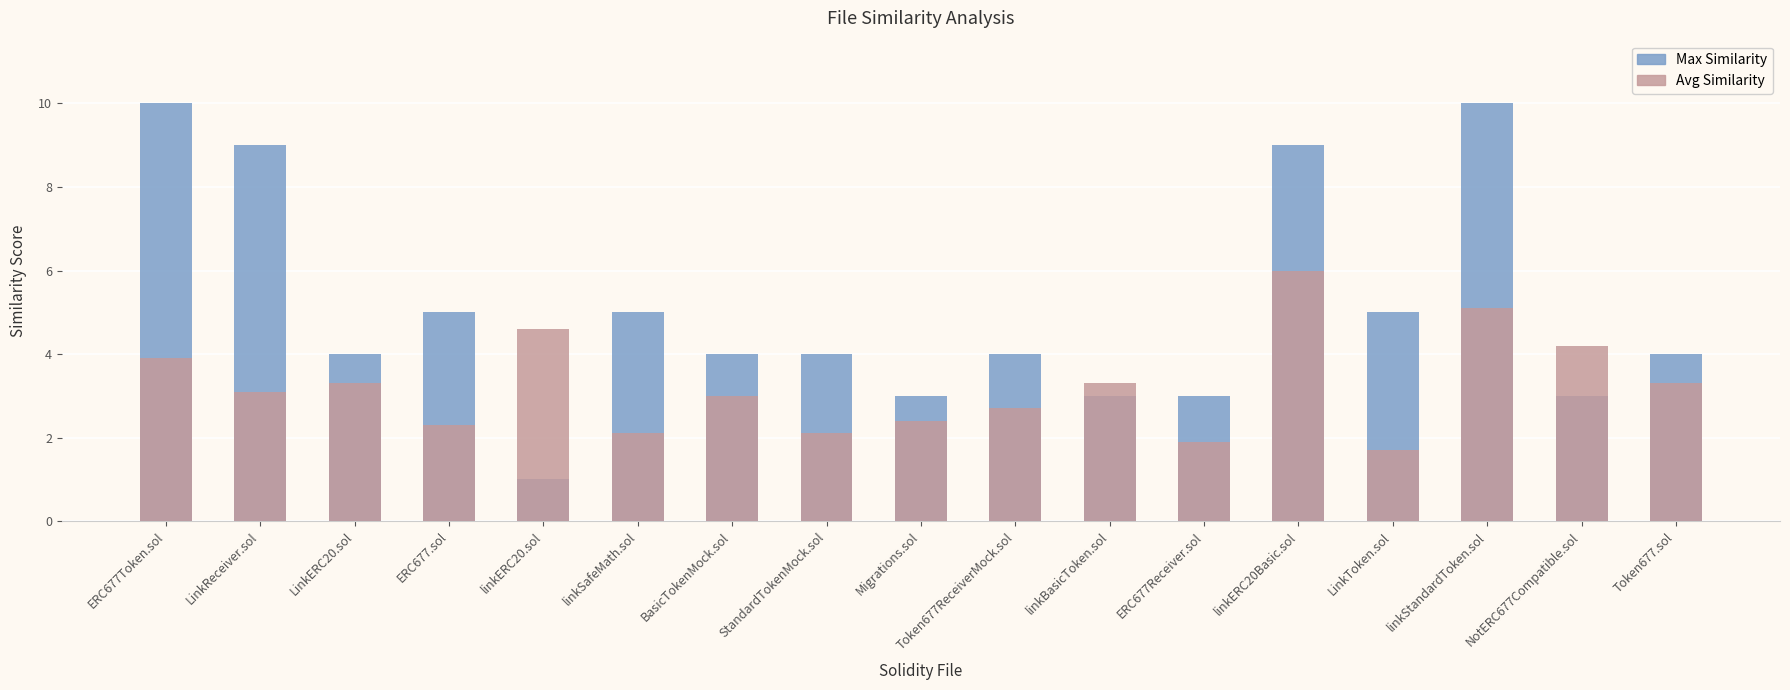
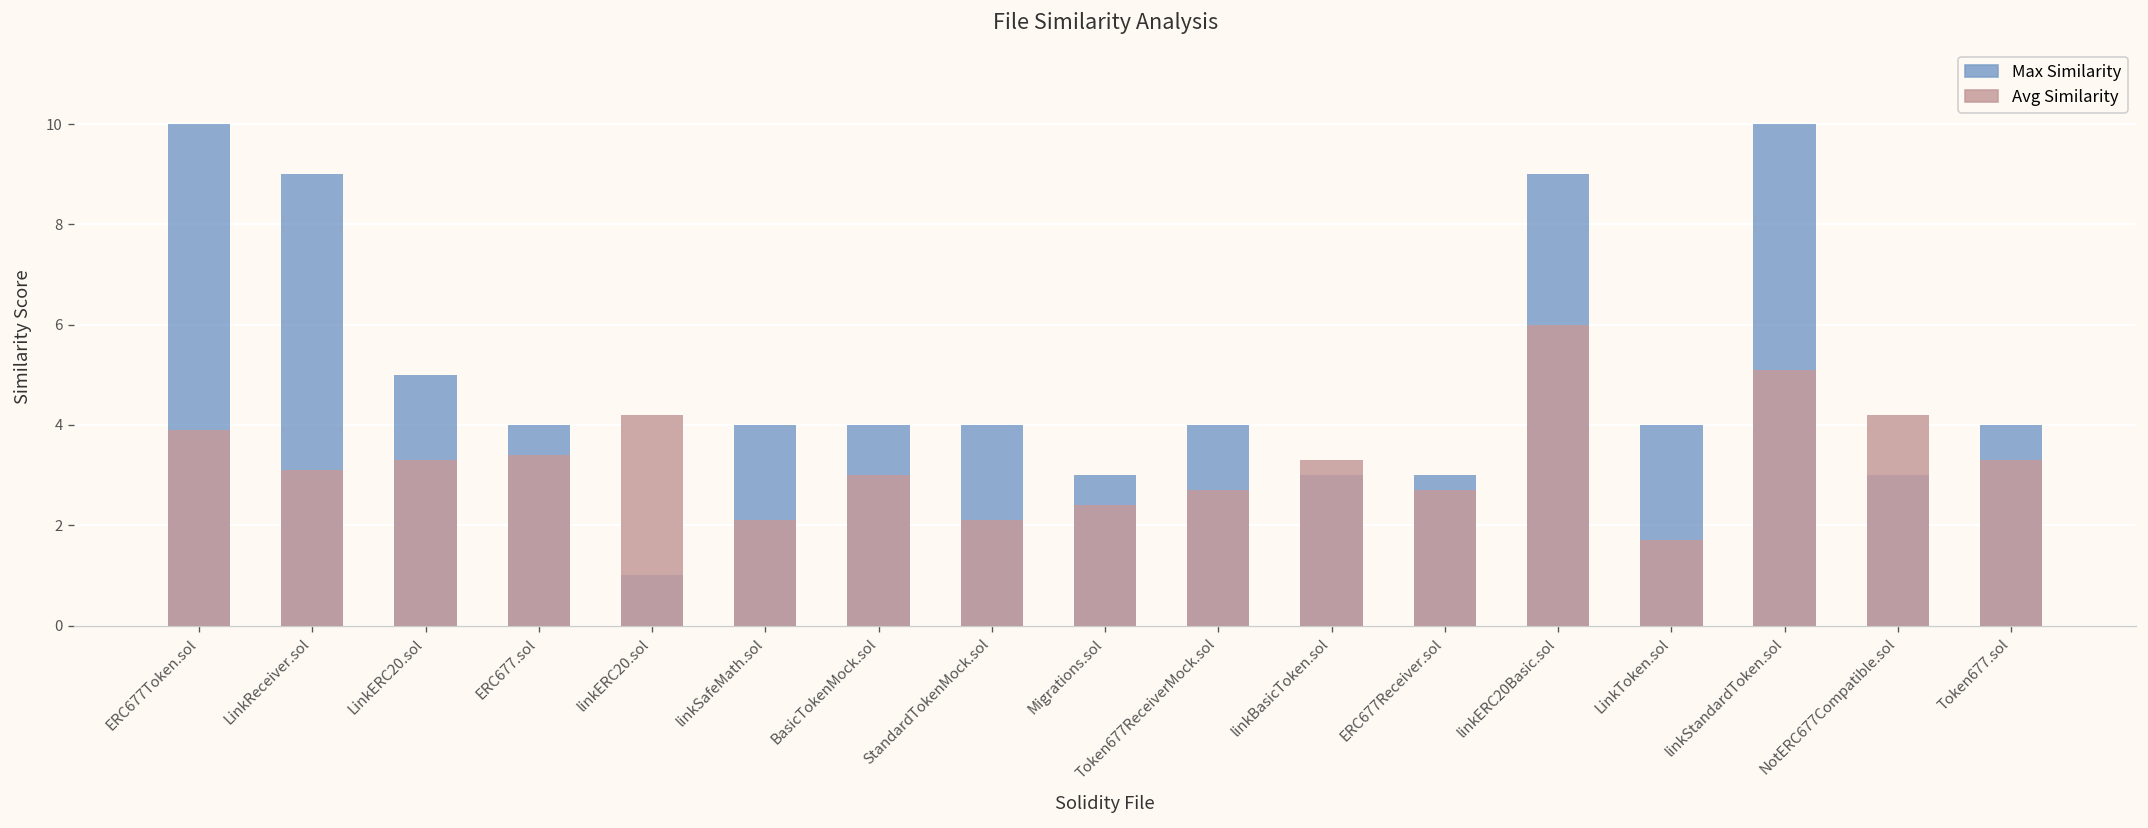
Max Similarity, LinkERC20.sol: 4 -> 5
Max Similarity, ERC677.sol: 5 -> 4
Avg Similarity, ERC677.sol: 2.3 -> 3.4
Avg Similarity, linkERC20.sol: 4.6 -> 4.2
Max Similarity, linkSafeMath.sol: 5 -> 4
Avg Similarity, ERC677Receiver.sol: 1.9 -> 2.7
Max Similarity, LinkToken.sol: 5 -> 4
